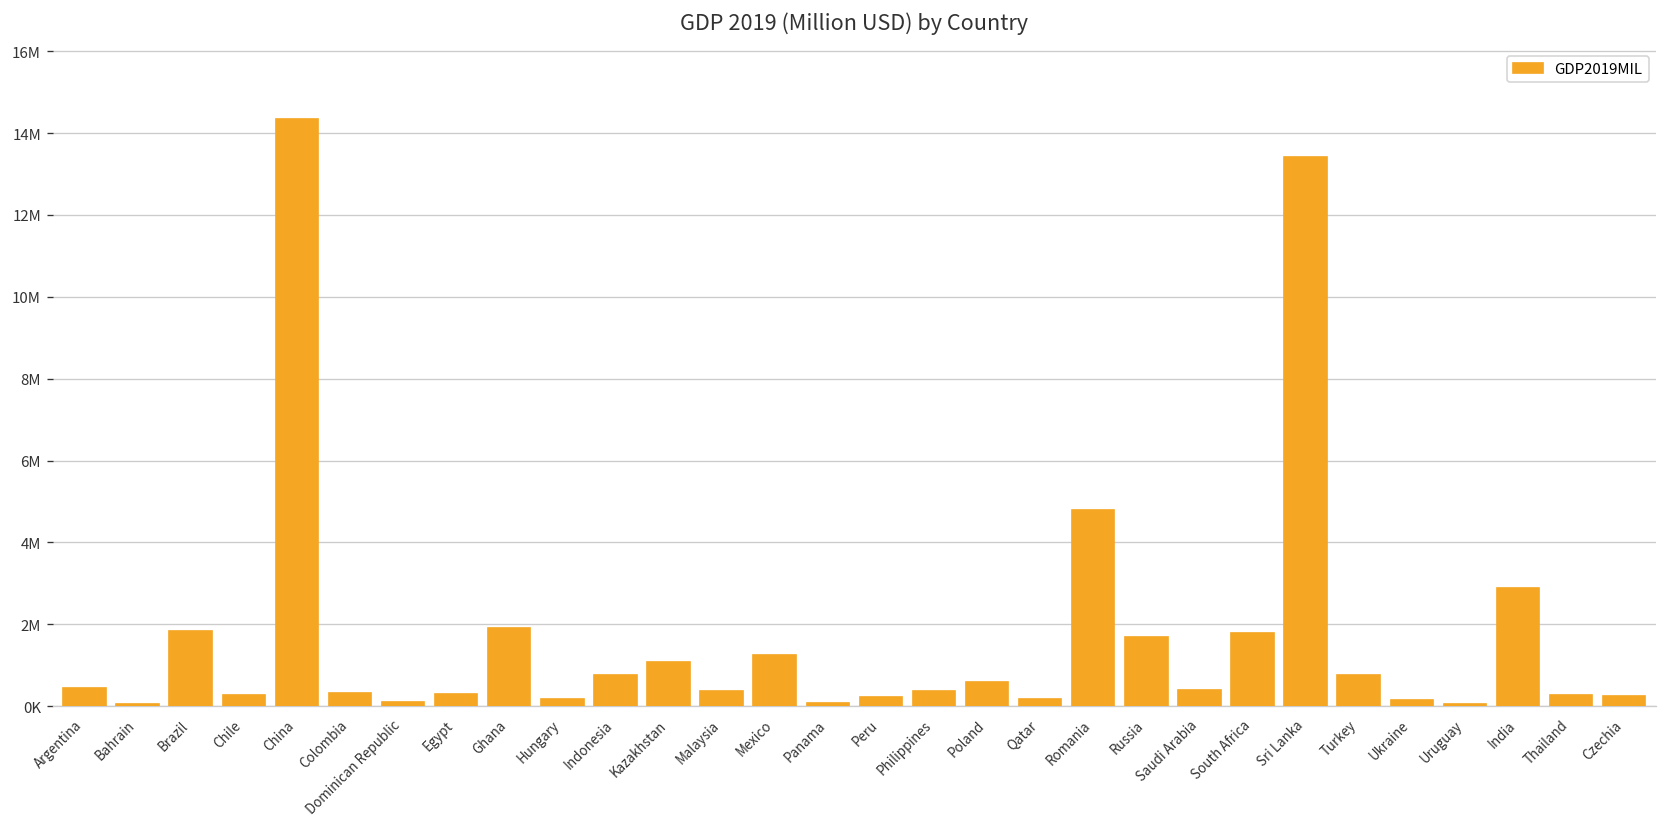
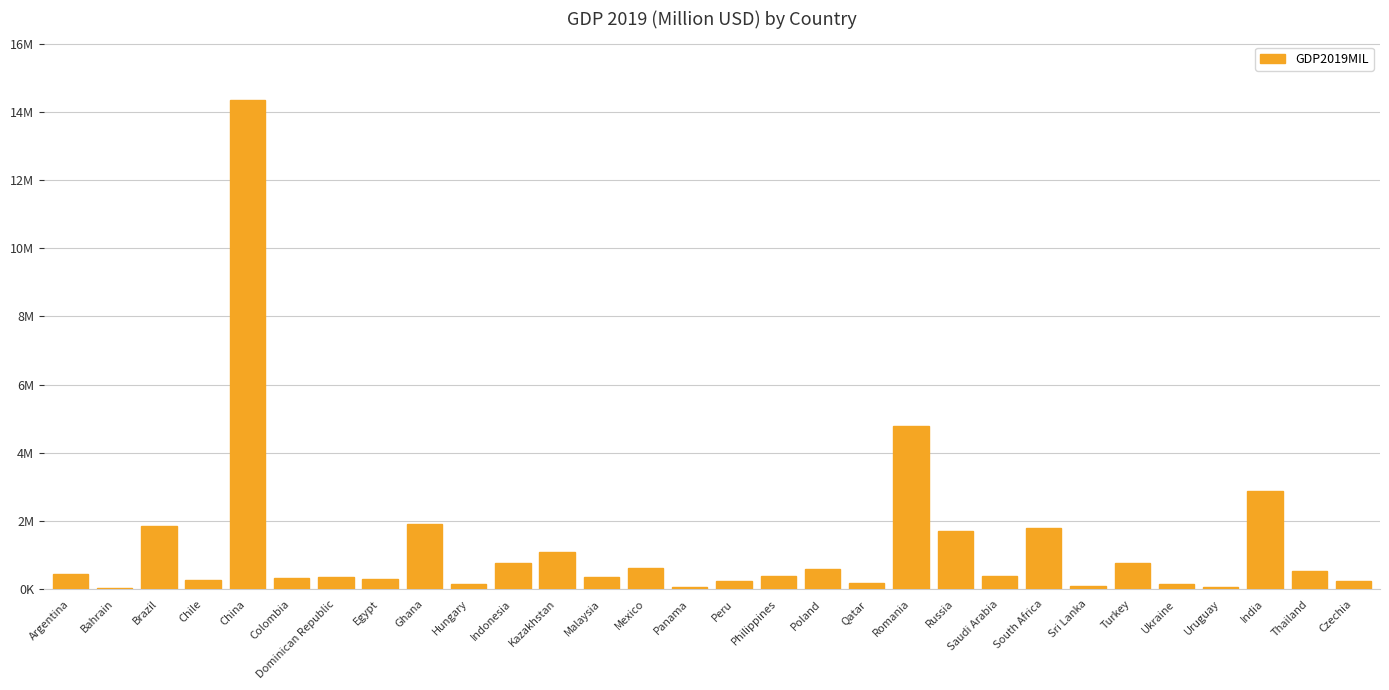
Dominican Republic: 100000 -> 400000
Mexico: 1300000 -> 600000
Sri Lanka: 13400000 -> 100000
Thailand: 300000 -> 500000
